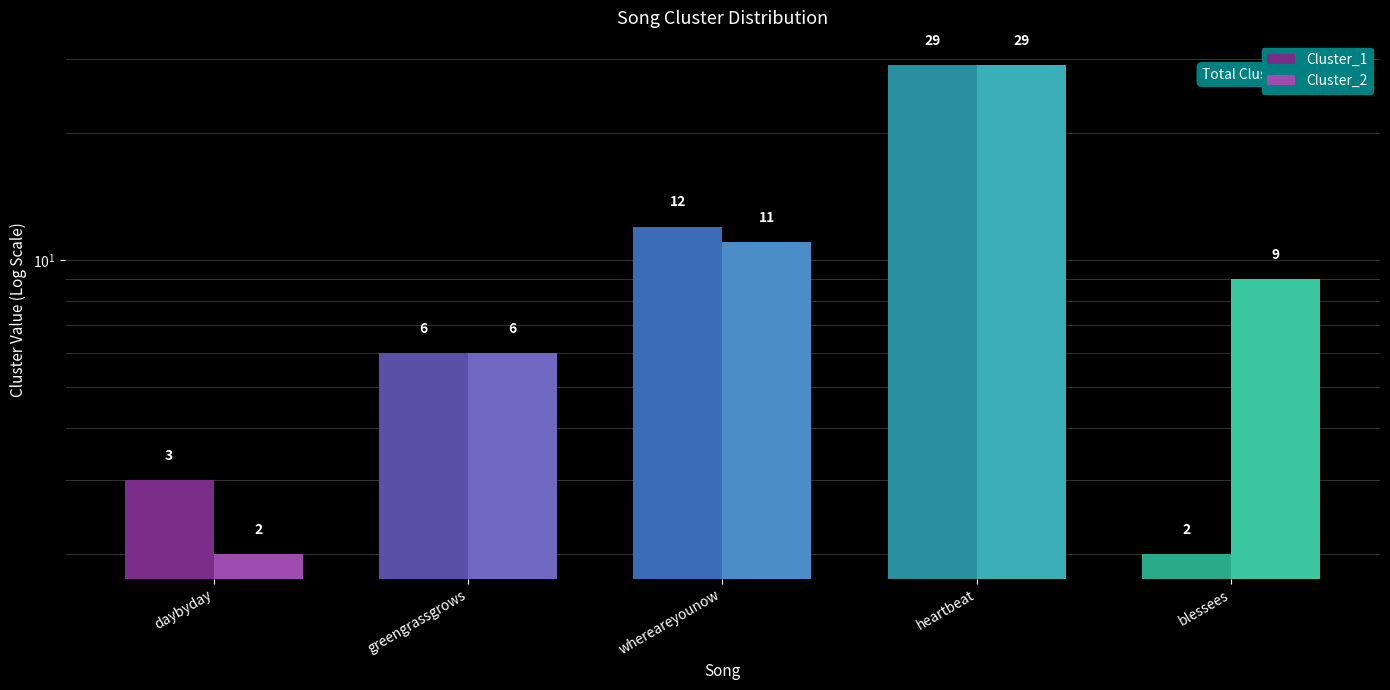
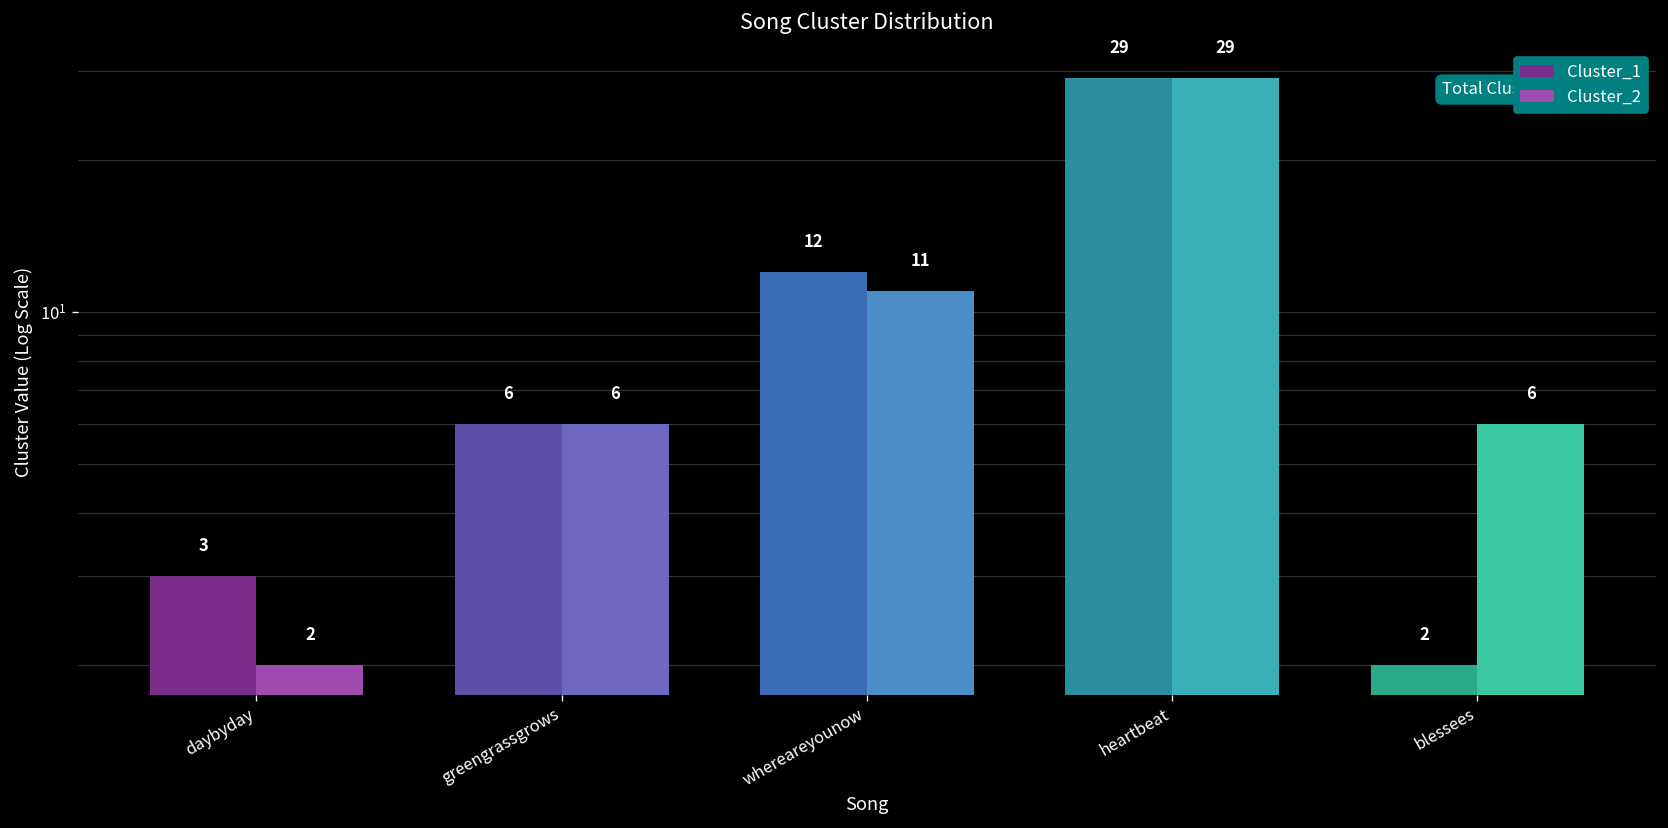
Cluster_2, blessees: 9 -> 6
